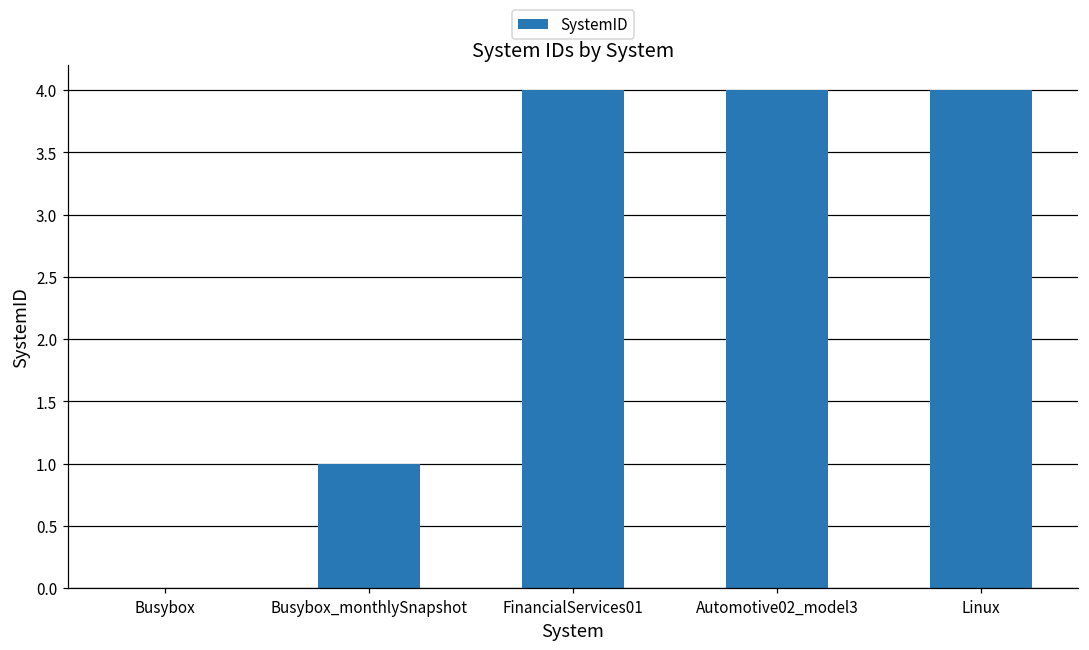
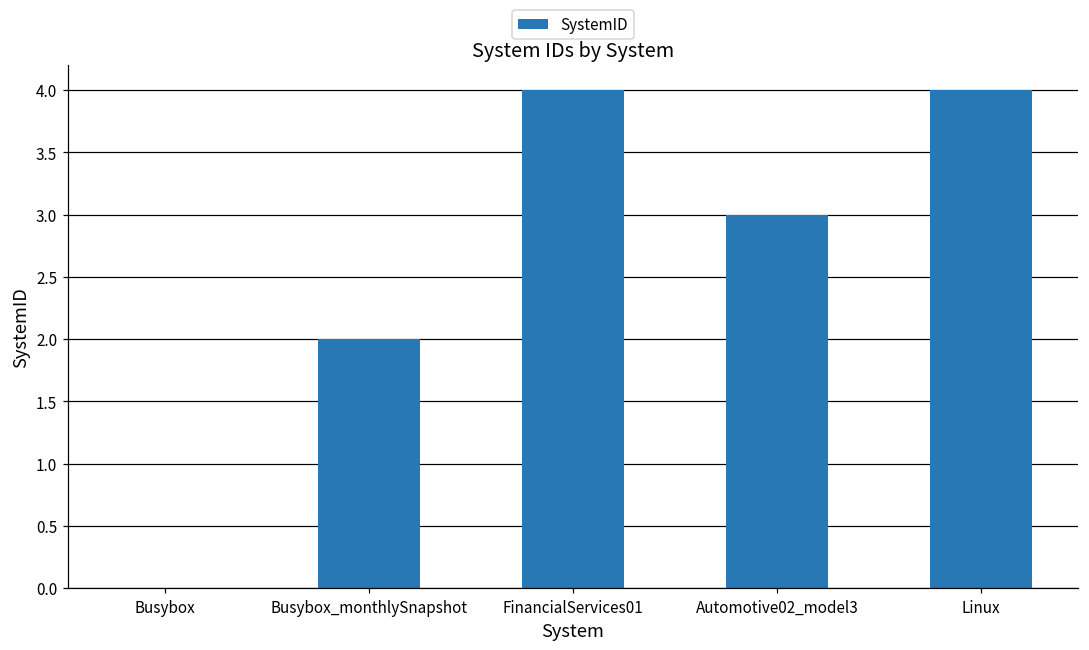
Busybox_monthlySnapshot: 1 -> 2
Automotive02_model3: 4 -> 3
